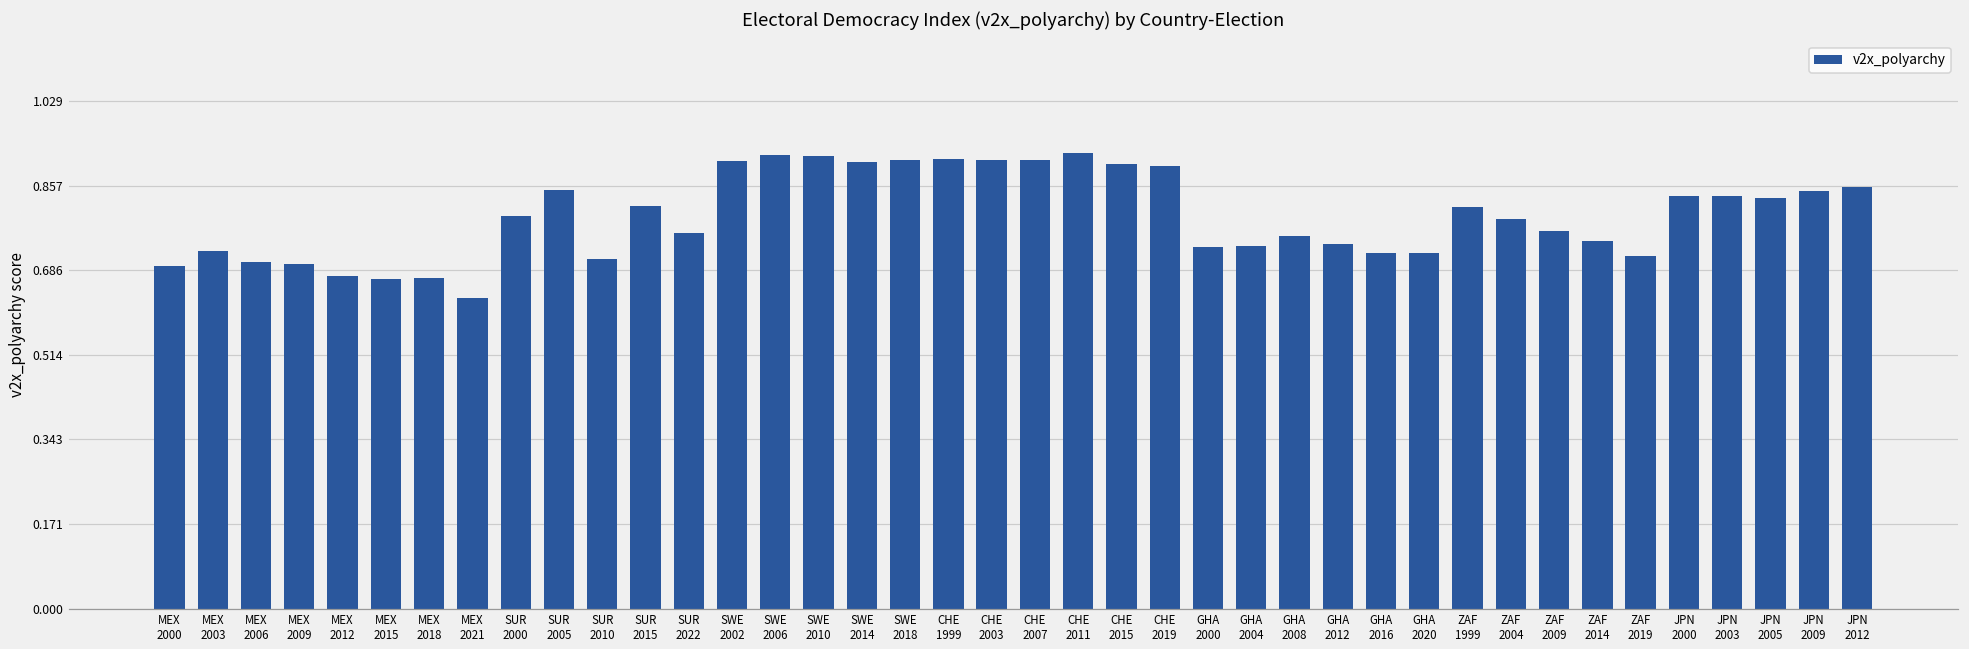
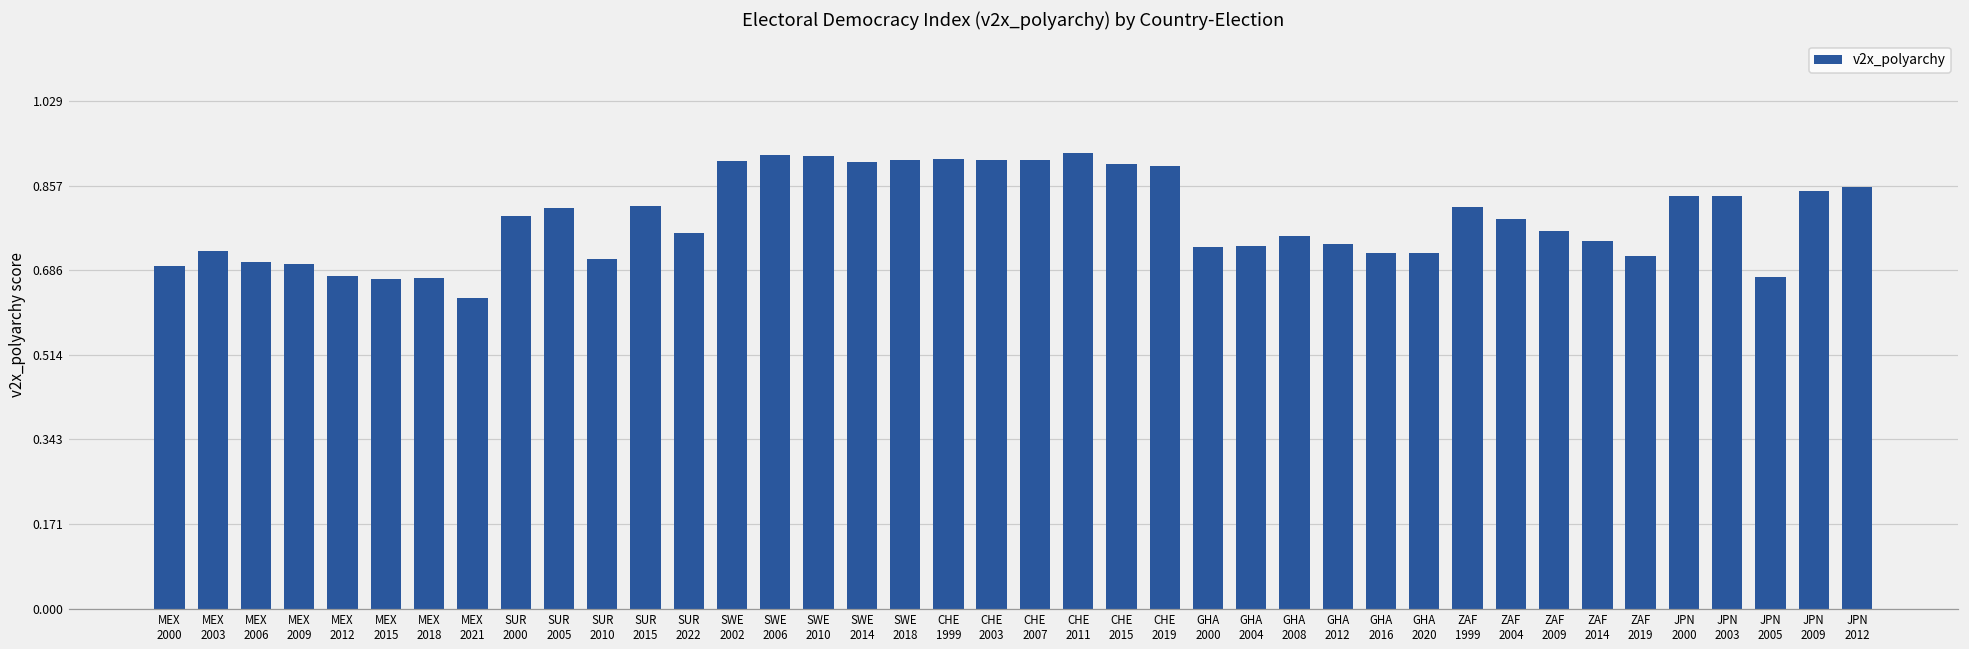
SUR 2005: 0.85 -> 0.81
JPN 2005: 0.83 -> 0.67
